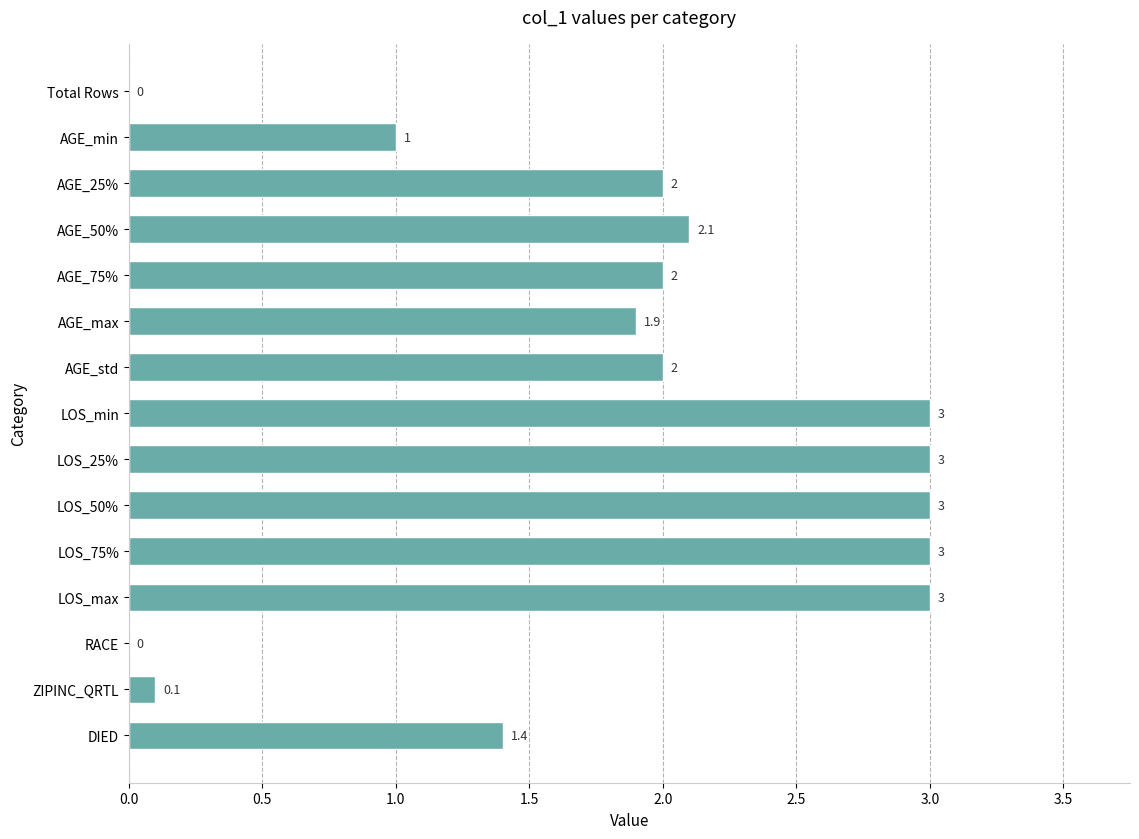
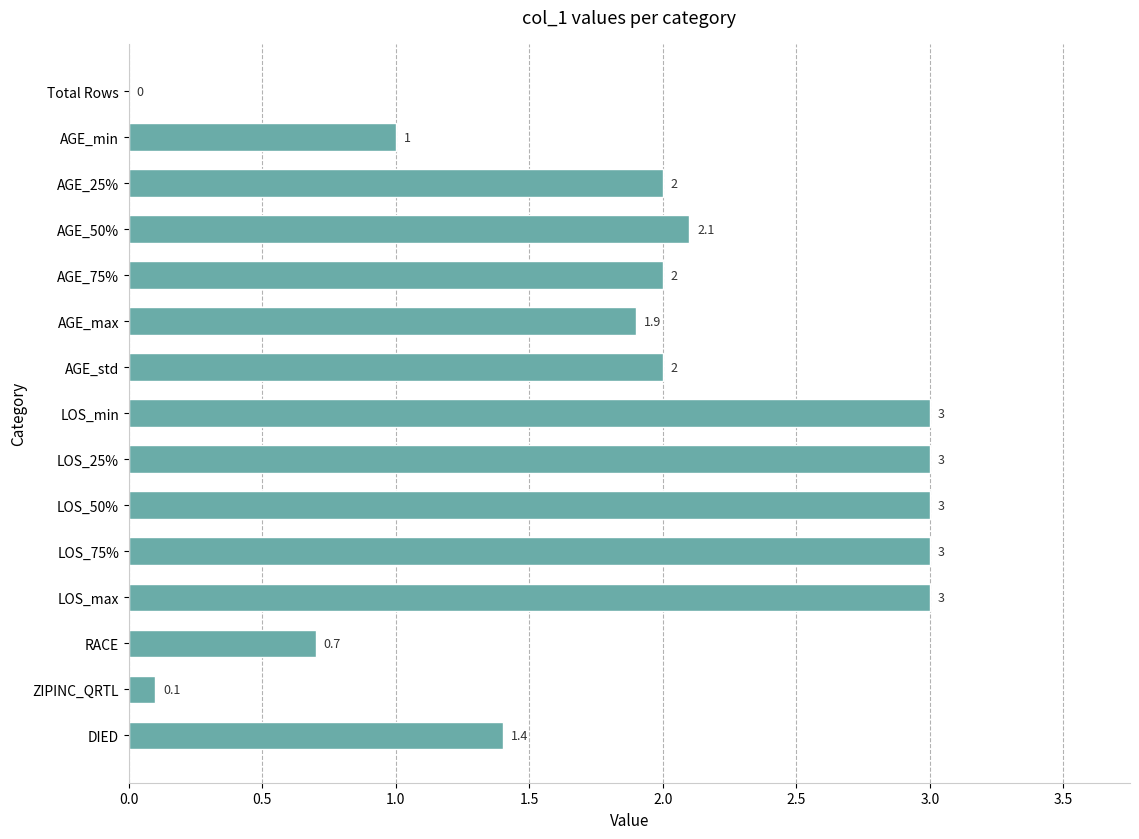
RACE: 0 -> 0.7
